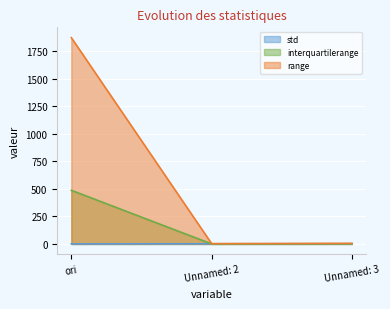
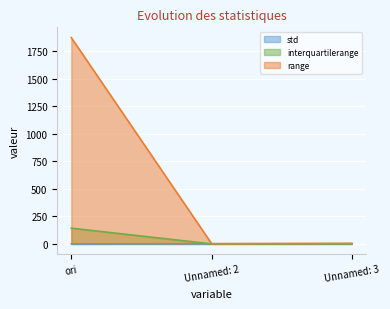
interquartilerange, ori: 490 -> 140
